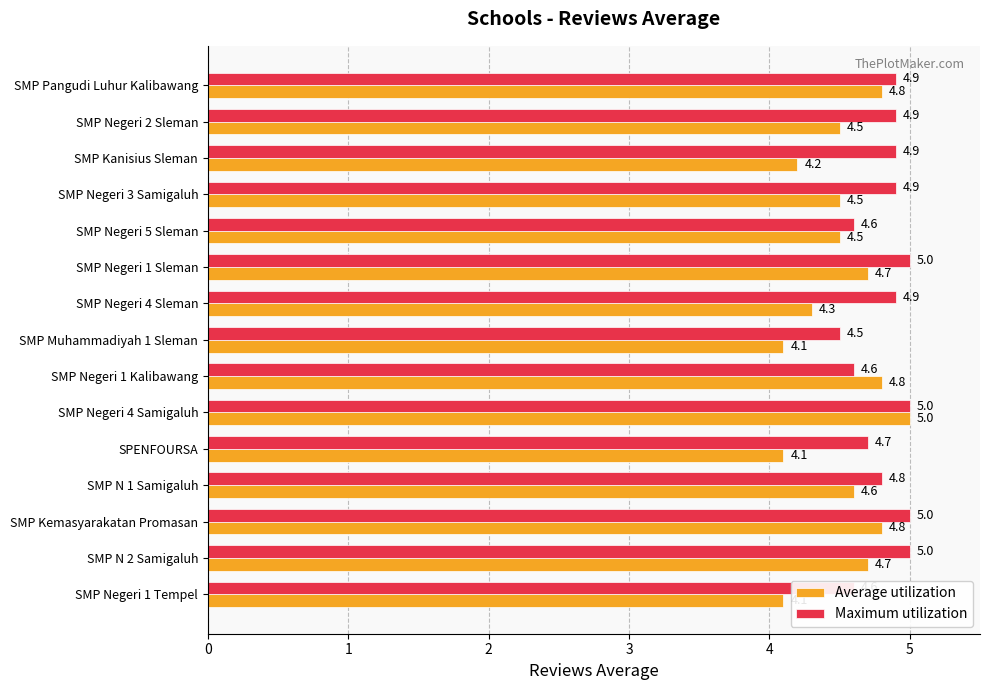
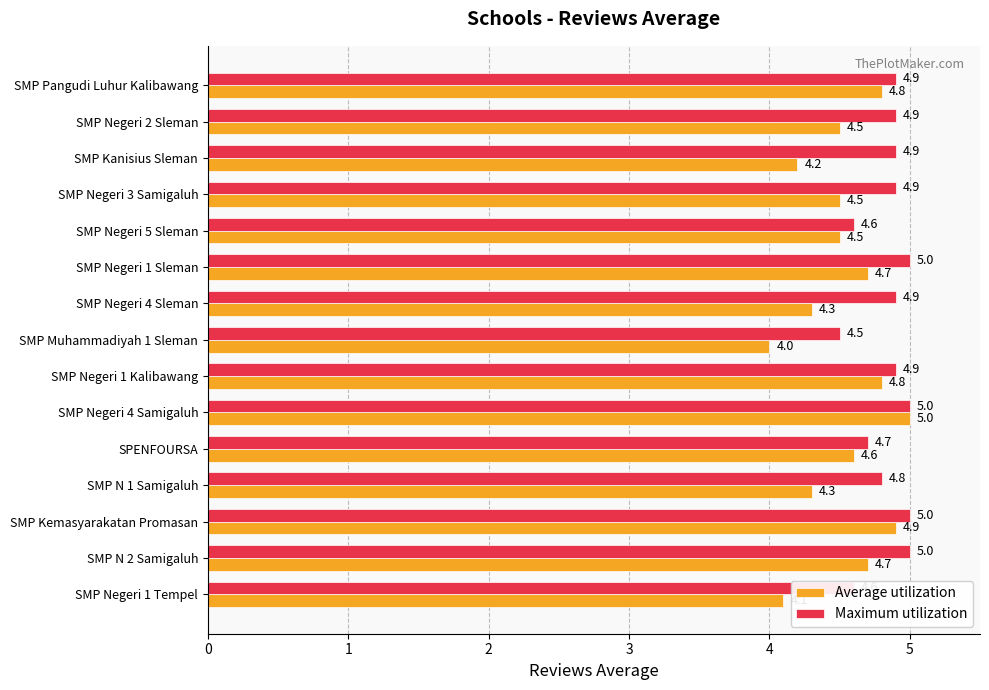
Average utilization, SMP Muhammadiyah 1 Sleman: 4.1 -> 4.0
Maximum utilization, SMP Negeri 1 Kalibawang: 4.6 -> 4.9
Average utilization, SPENFOURSA: 4.1 -> 4.6
Average utilization, SMP N 1 Samigaluh: 4.6 -> 4.3
Average utilization, SMP Kemasyarakatan Promasan: 4.8 -> 4.9
